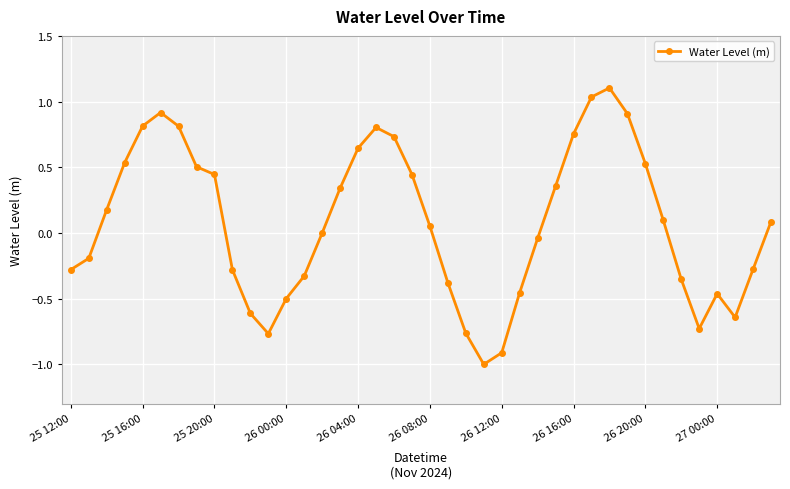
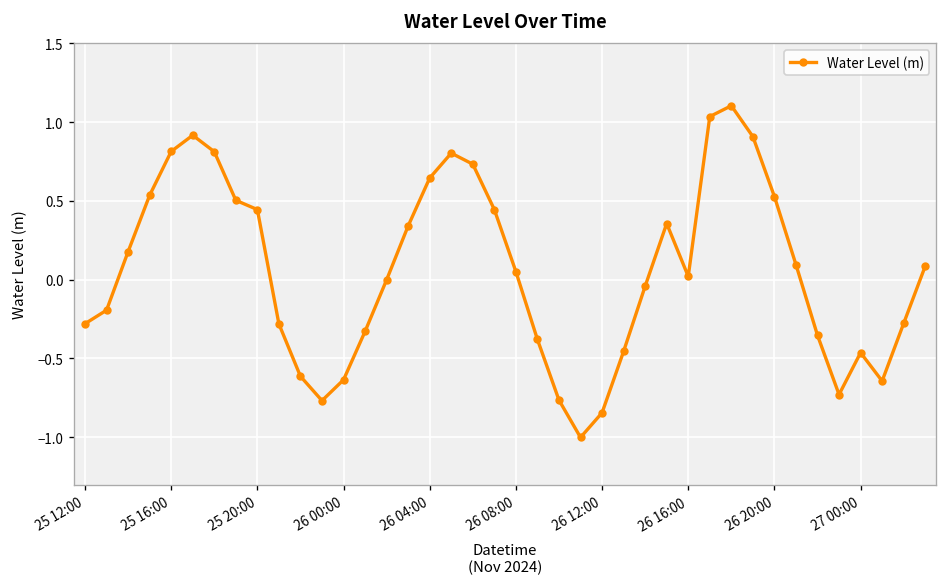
26 00:00: -0.50 -> -0.64
26 12:00: -0.91 -> -0.84
26 16:00: 0.75 -> 0.02
